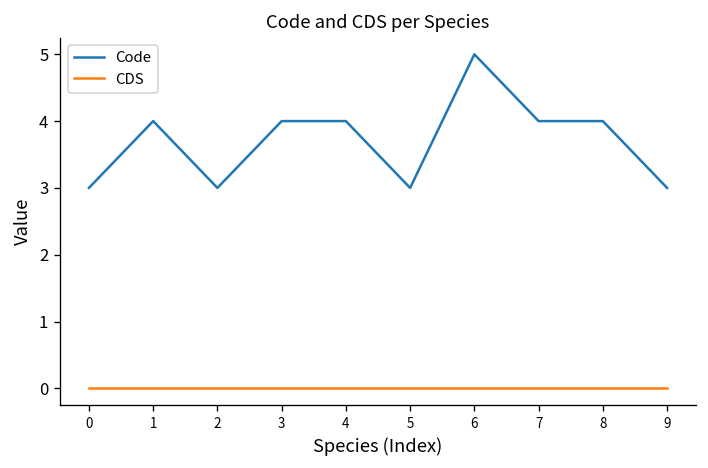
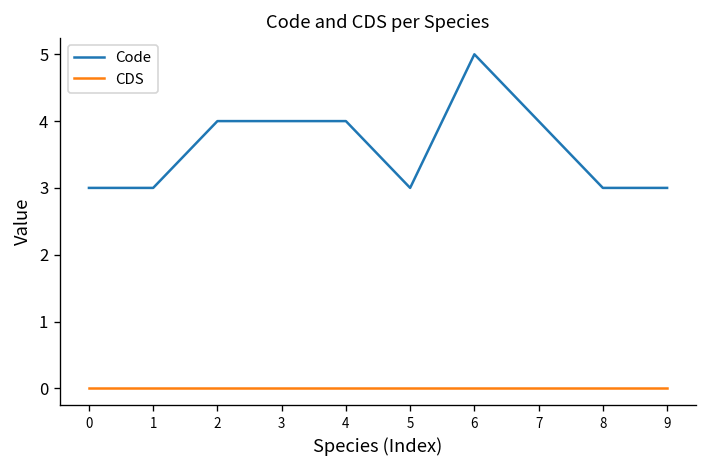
Code, 1: 4 -> 3
Code, 2: 3 -> 4
Code, 8: 4 -> 3
